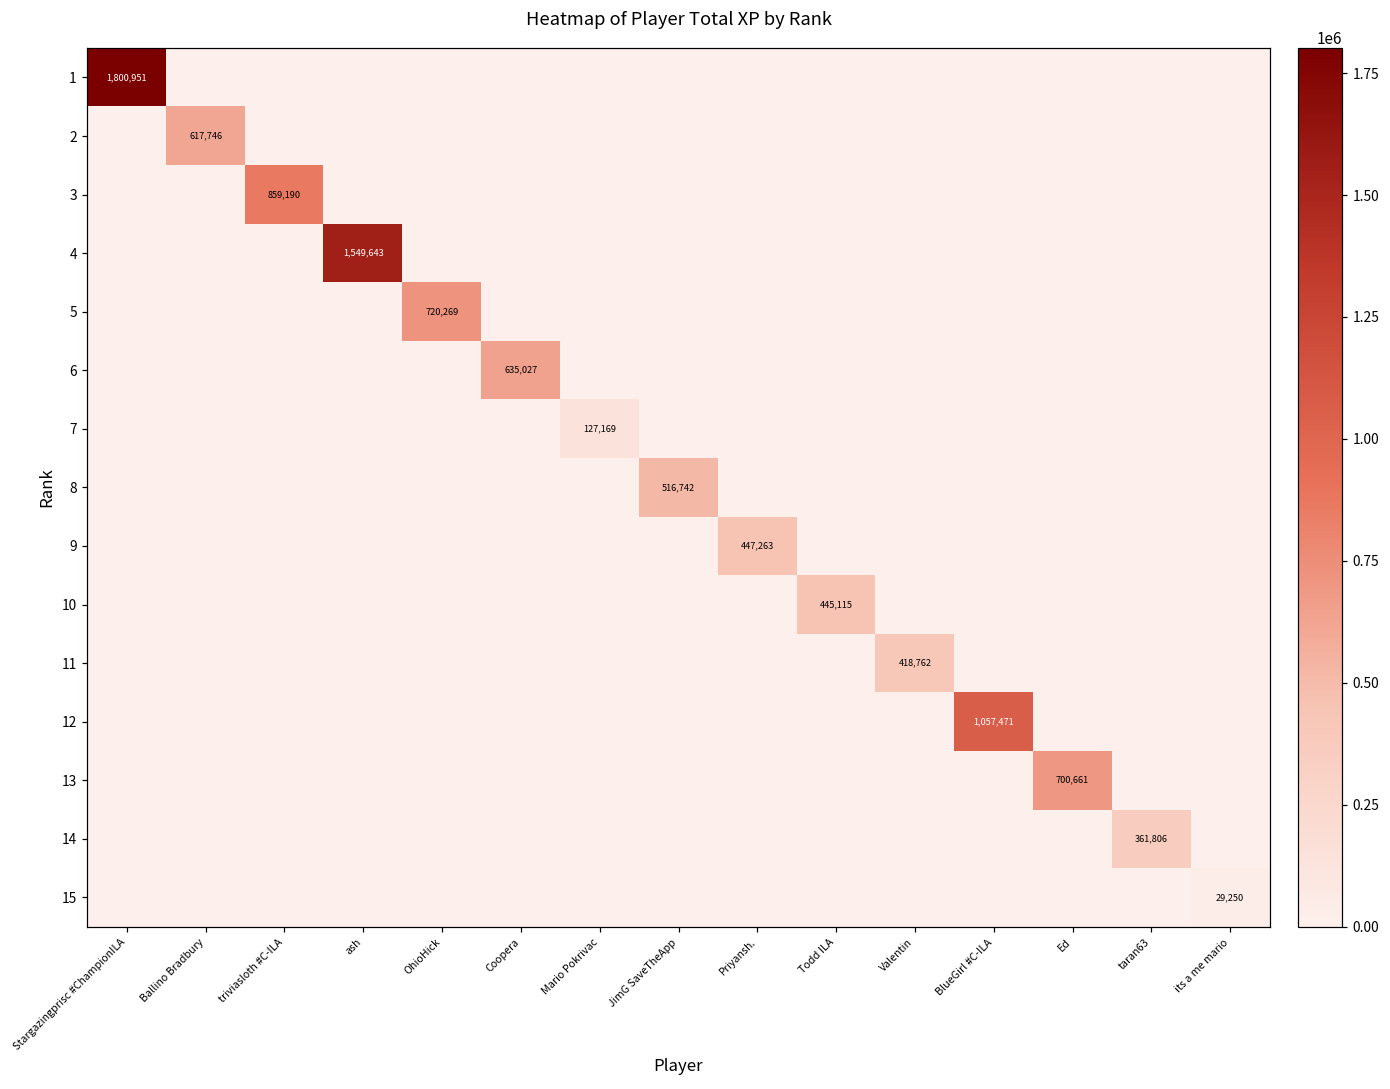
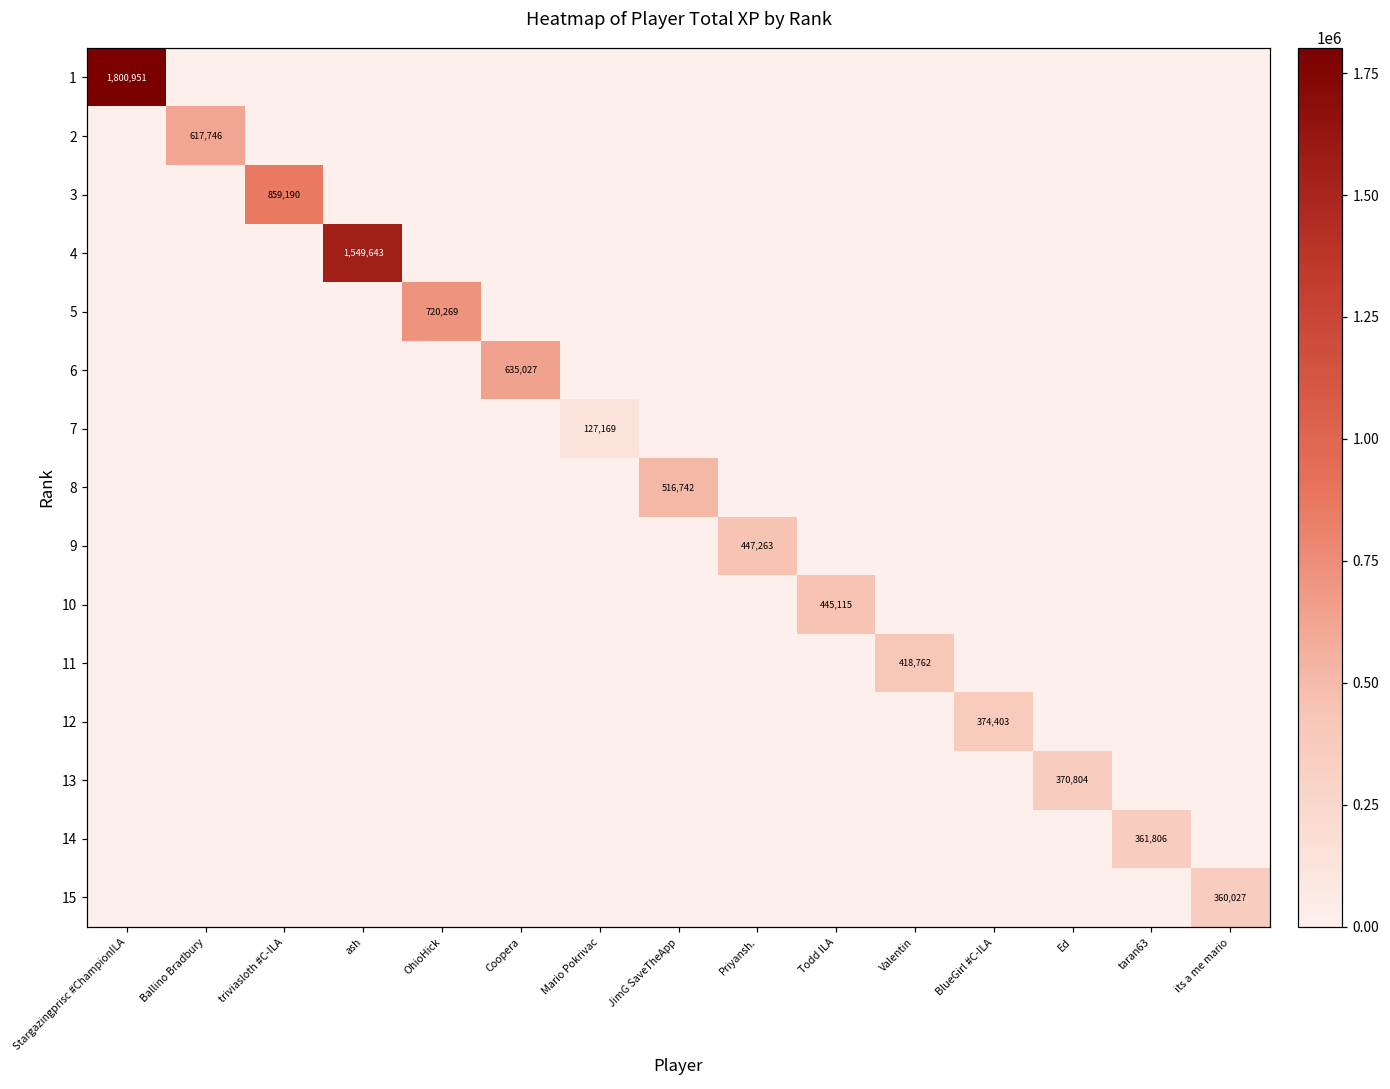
12, BlueGirl #C-ILA: 1,057,471 -> 374,403
13, Ed: 700,661 -> 370,804
15, its a me mario: 29,250 -> 360,027
